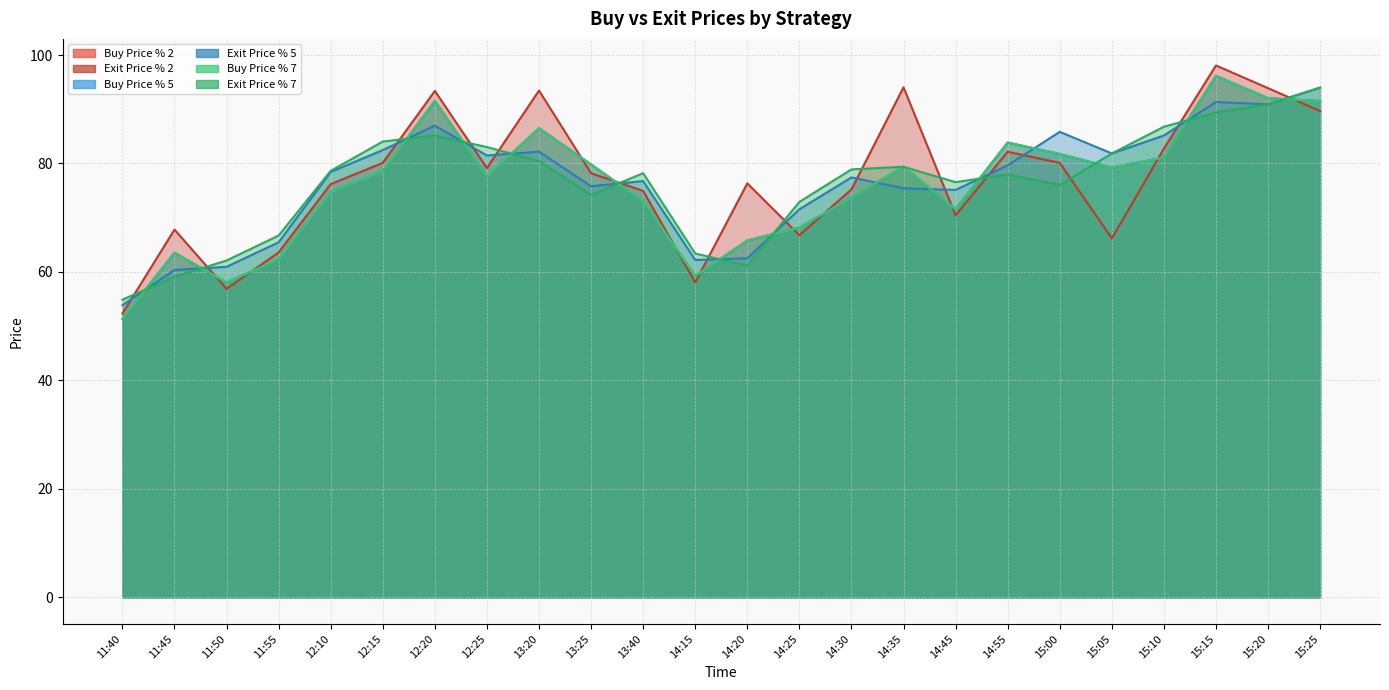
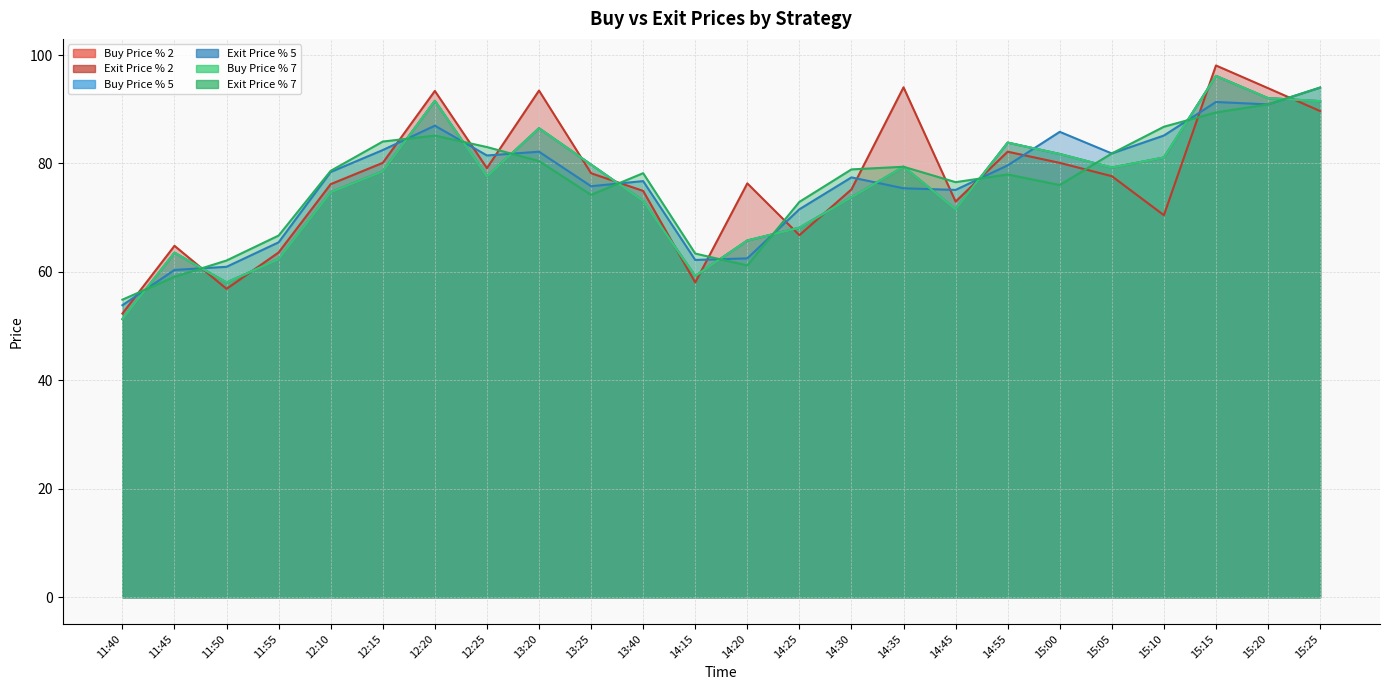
Exit Price % 2, 11:45: 68 -> 65
Exit Price % 2, 14:45: 70 -> 73
Exit Price % 2, 15:05: 66 -> 78
Exit Price % 2, 15:10: 83 -> 70
